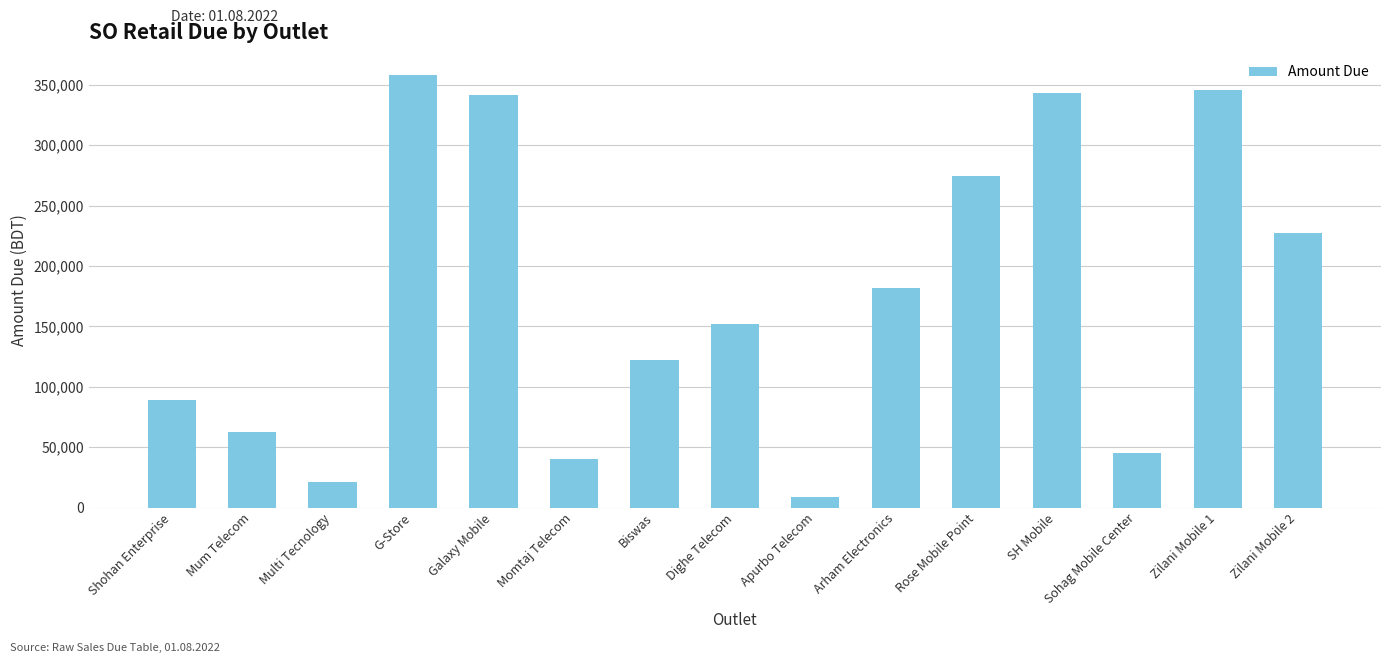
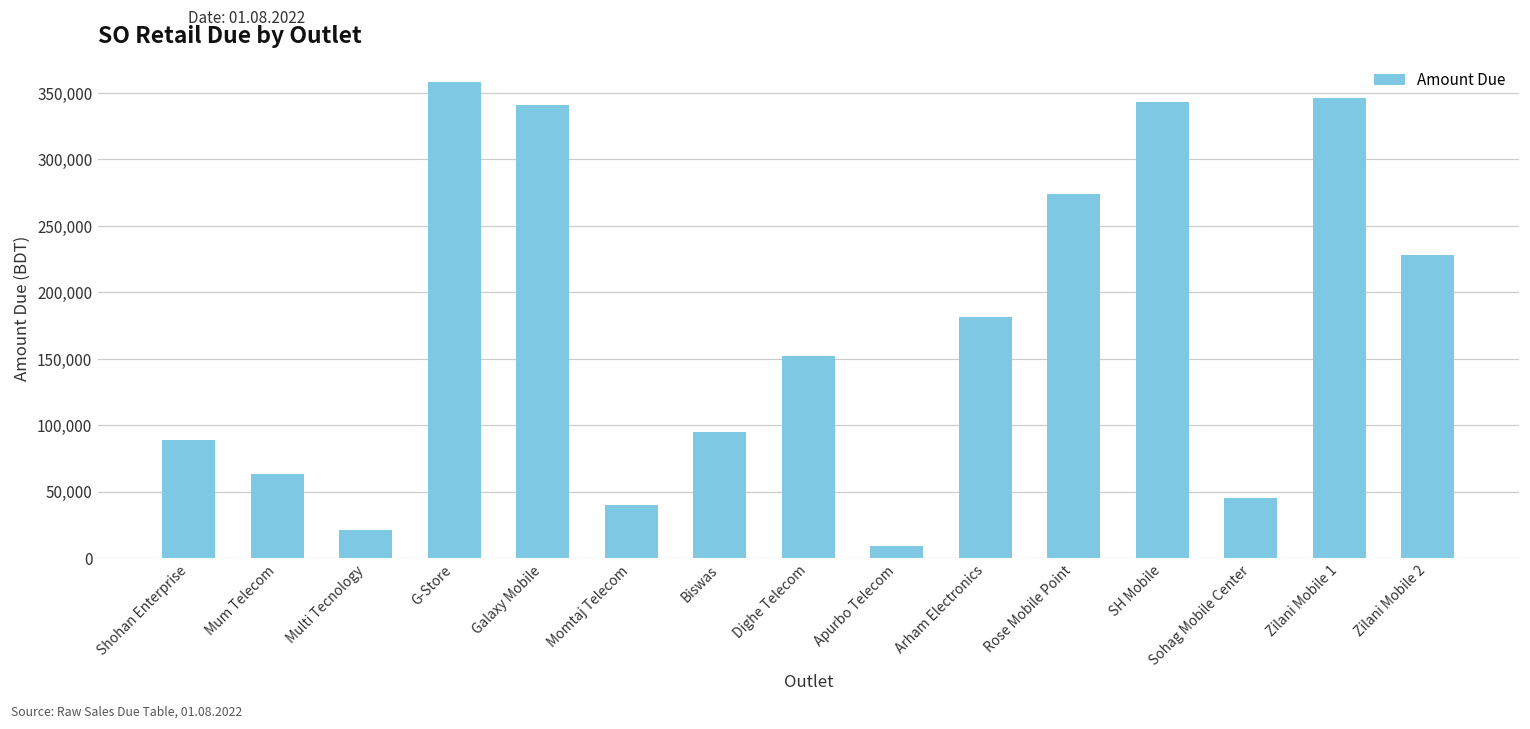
Biswas: 122,000 -> 95,000
